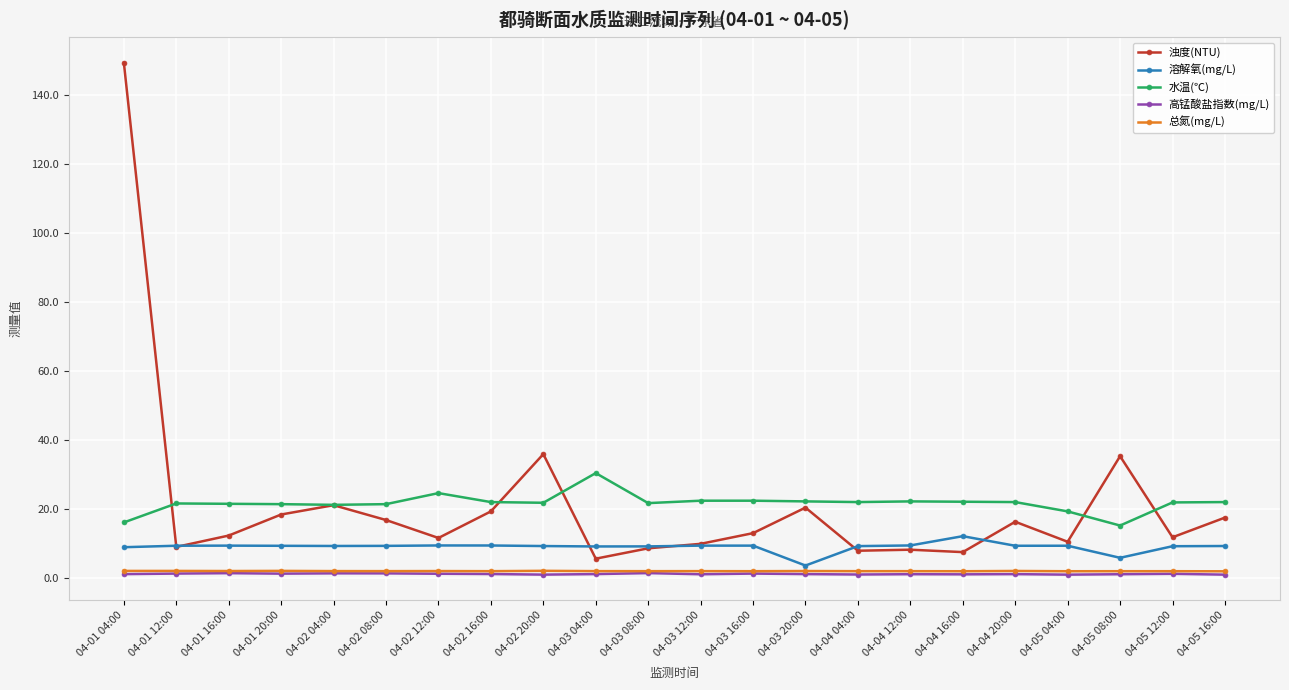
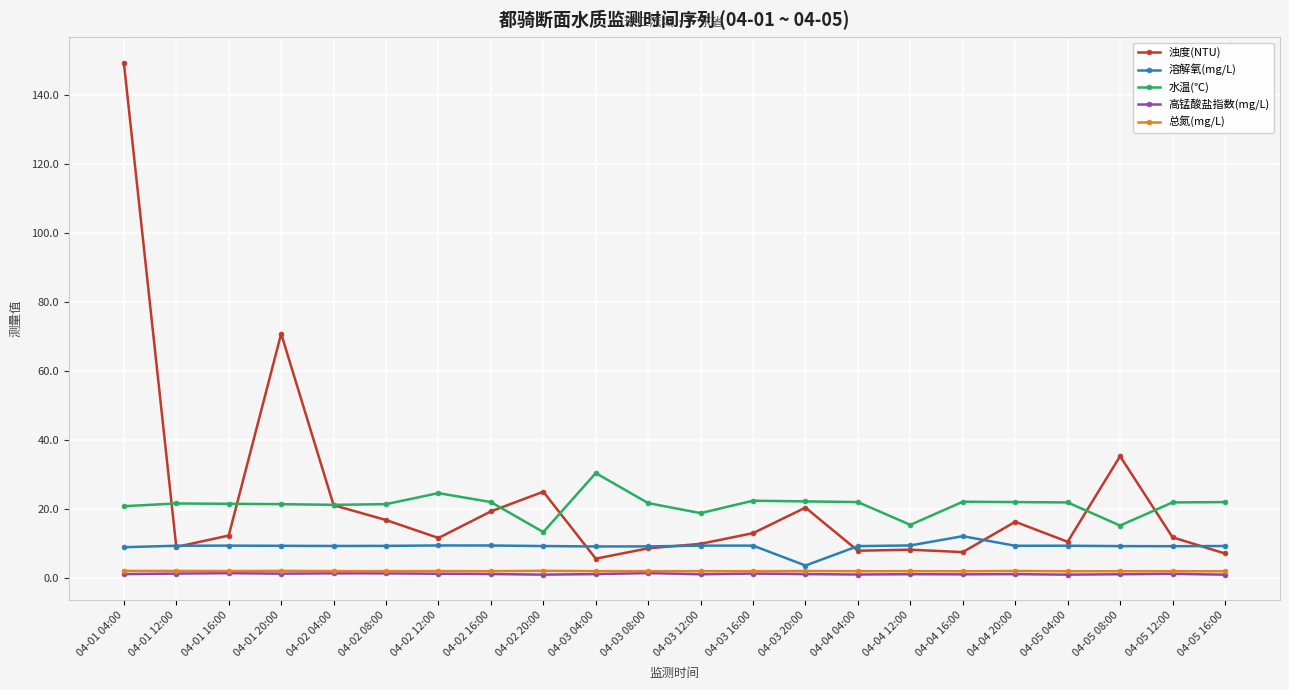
水温(℃), 04-01 04:00: 16 -> 21
浊度(NTU), 04-01 20:00: 18 -> 71
浊度(NTU), 04-02 20:00: 36 -> 25
水温(℃), 04-02 20:00: 22 -> 13
水温(℃), 04-03 12:00: 22 -> 19
水温(℃), 04-04 12:00: 22 -> 15
水温(℃), 04-05 04:00: 19 -> 22
溶解氧(mg/L), 04-05 08:00: 6 -> 9
浊度(NTU), 04-05 16:00: 17 -> 7
